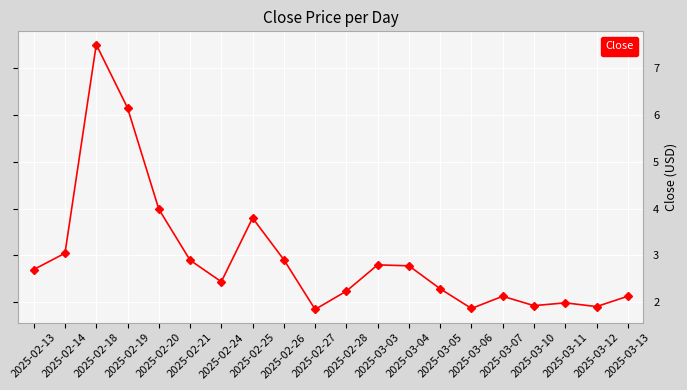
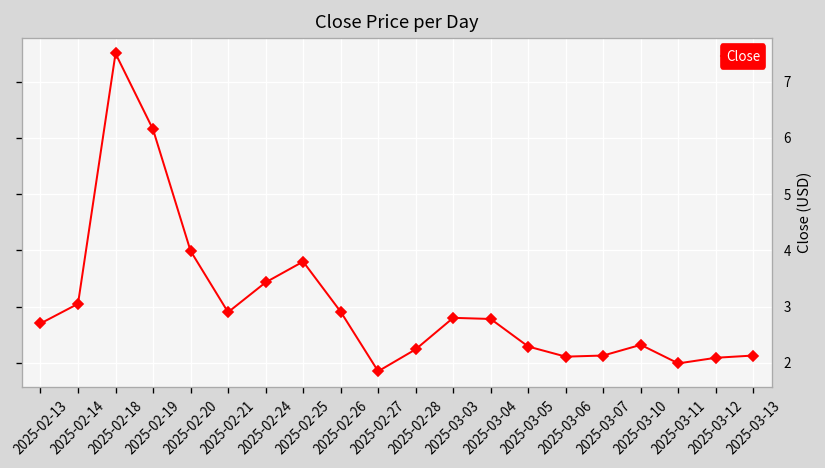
2025-02-24: 2.4 -> 3.4
2025-03-06: 1.9 -> 2.1
2025-03-10: 1.9 -> 2.3
2025-03-12: 1.9 -> 2.1
